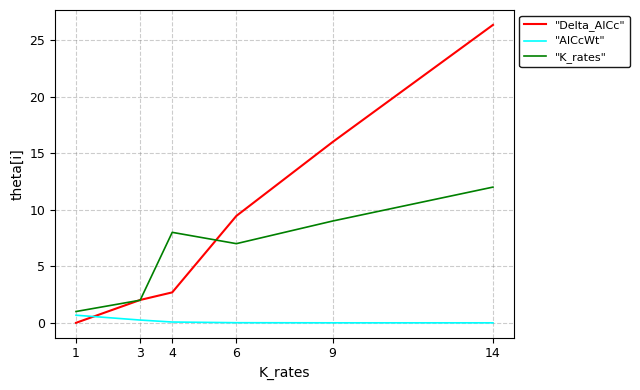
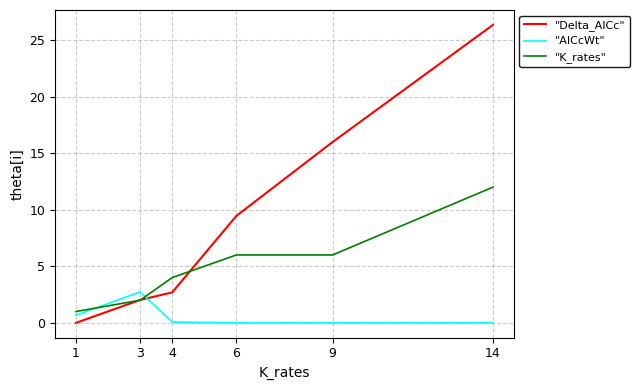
"AICcWt", 3: 0.2 -> 2.7
"K_rates", 4: 8 -> 4
"K_rates", 6: 7 -> 6
"K_rates", 9: 9 -> 6
